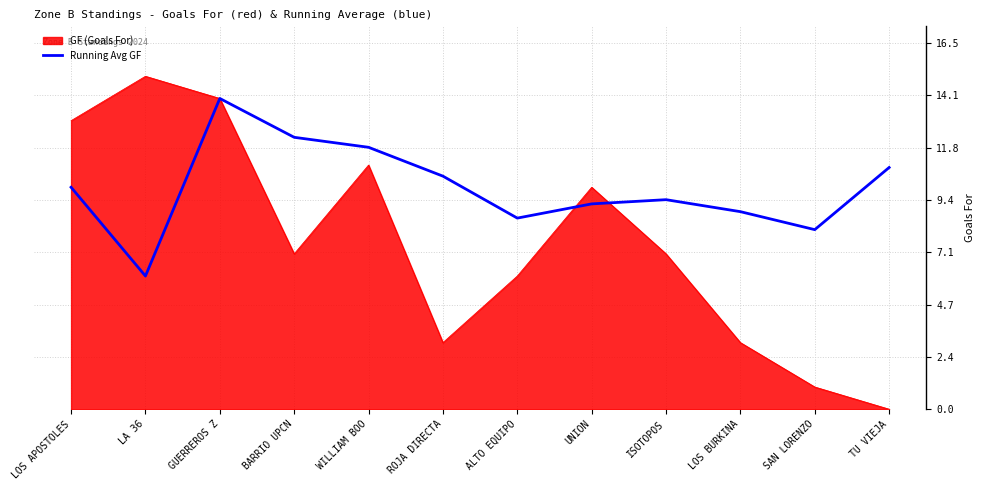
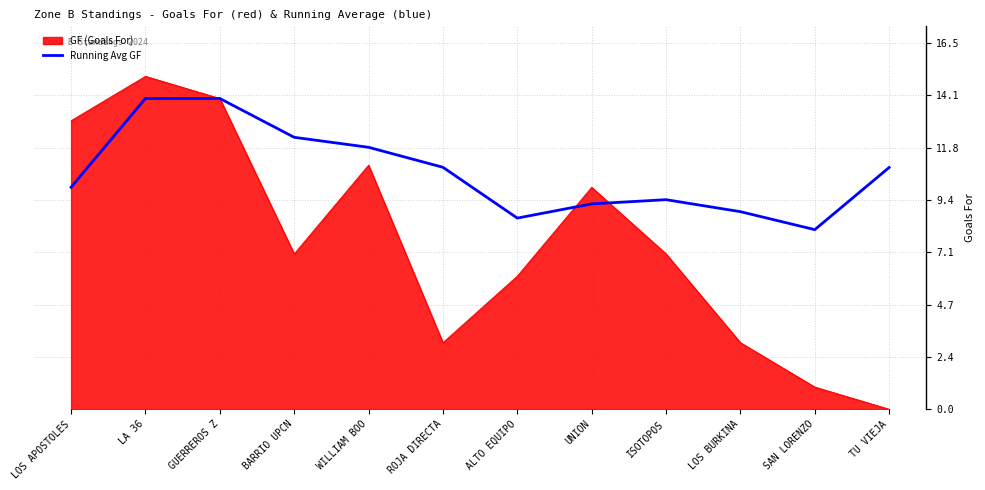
Running Avg GF, LA 36: 6 -> 14
Running Avg GF, ROJA DIRECTA: 10.5 -> 10.9
